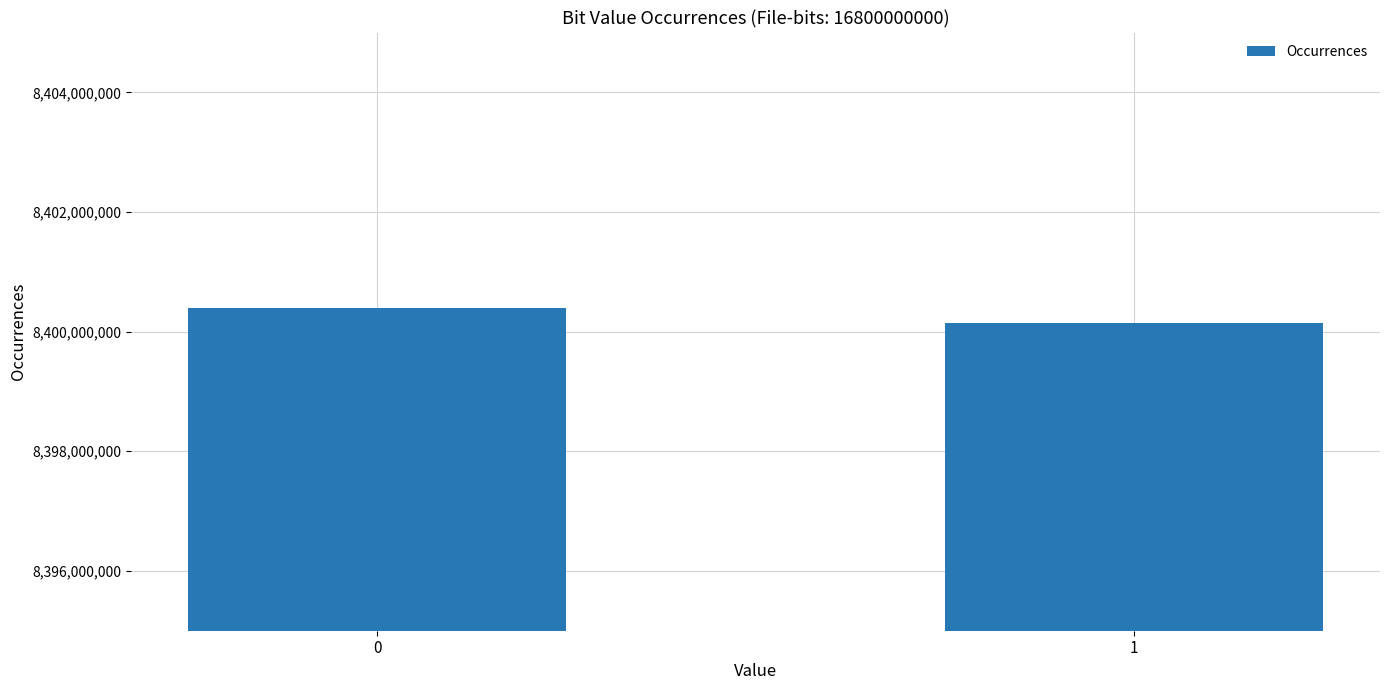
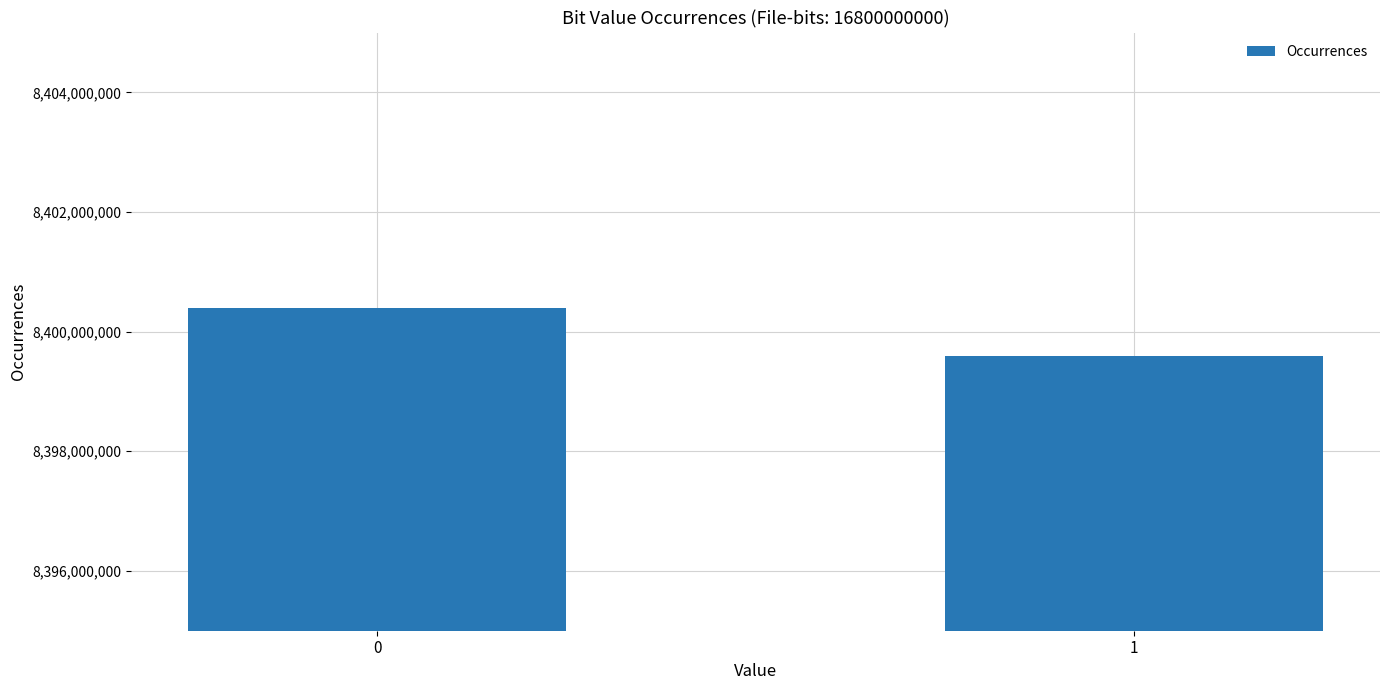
1: 8,400,100,000 -> 8,399,600,000
